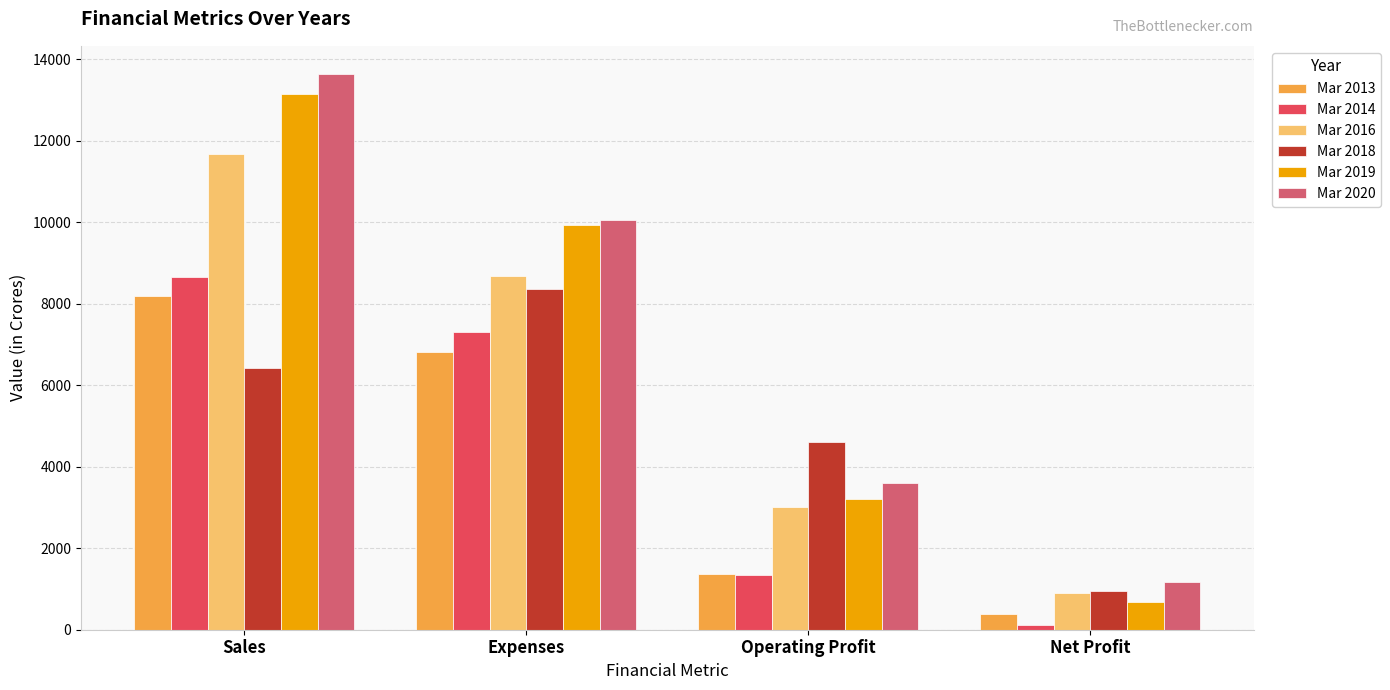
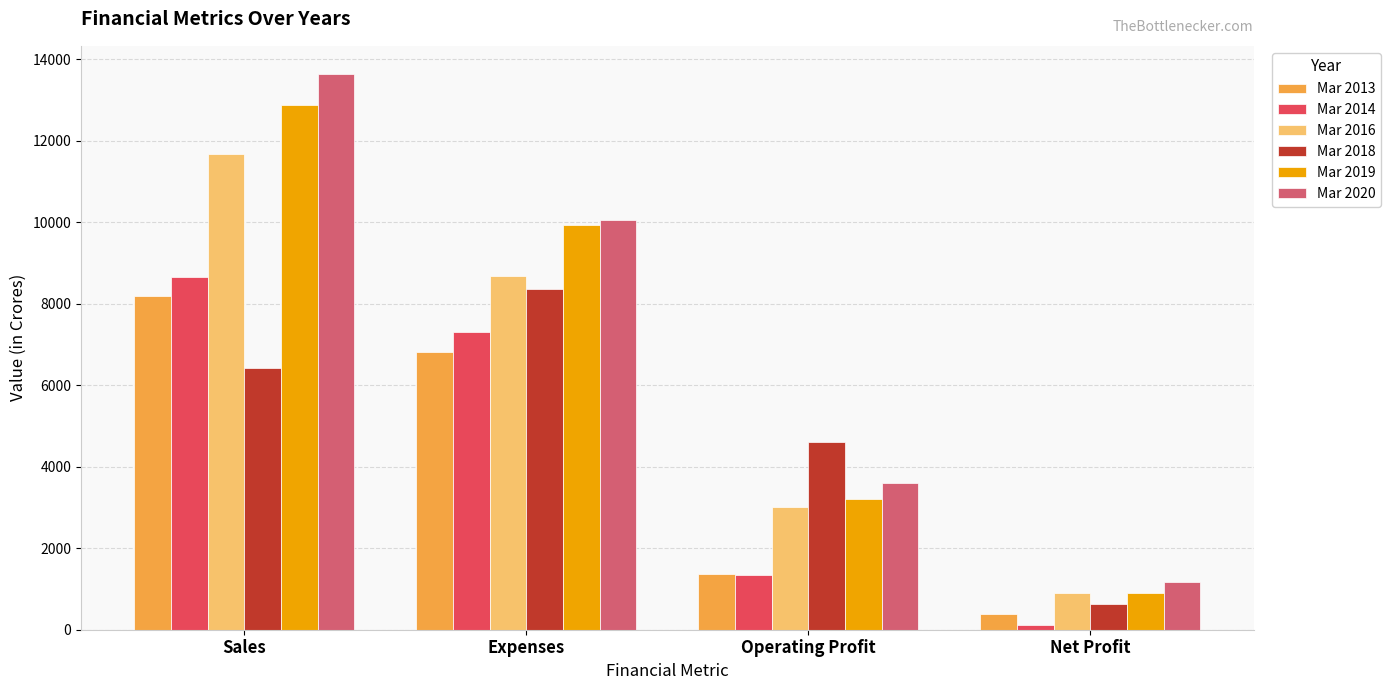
Mar 2019, Sales: 13200 -> 12900
Mar 2018, Net Profit: 1000 -> 600
Mar 2019, Net Profit: 700 -> 900
